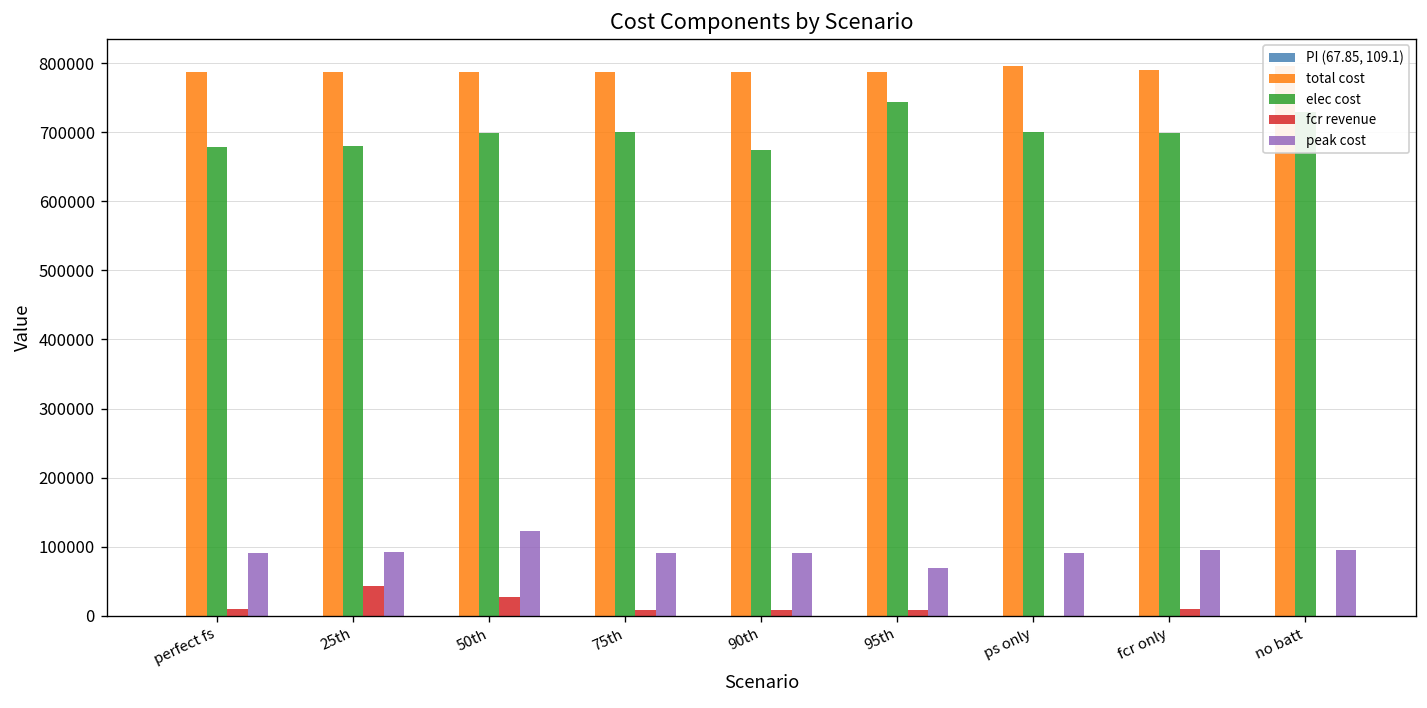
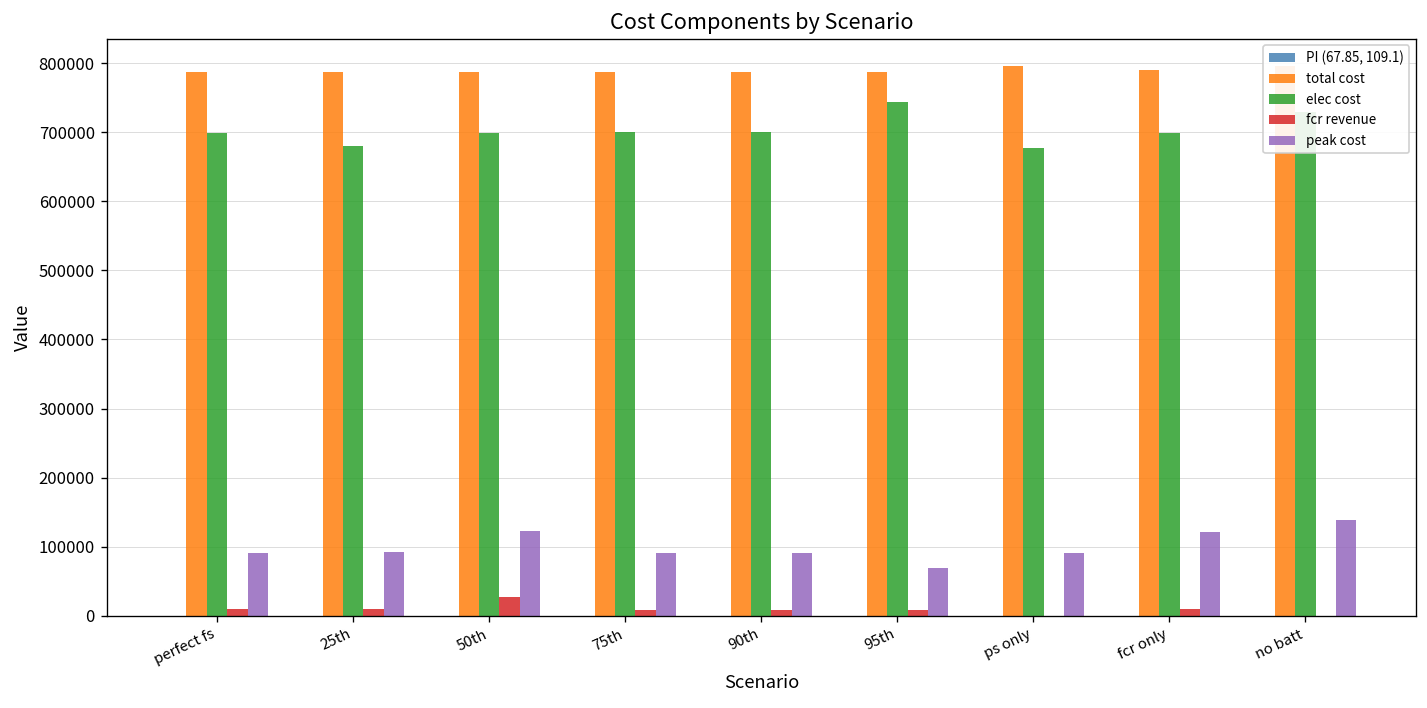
elec cost, perfect fs: 680000 -> 700000
fcr revenue, 25th: 40000 -> 10000
elec cost, 90th: 670000 -> 700000
elec cost, ps only: 700000 -> 680000
peak cost, fcr only: 100000 -> 120000
peak cost, no batt: 100000 -> 140000
